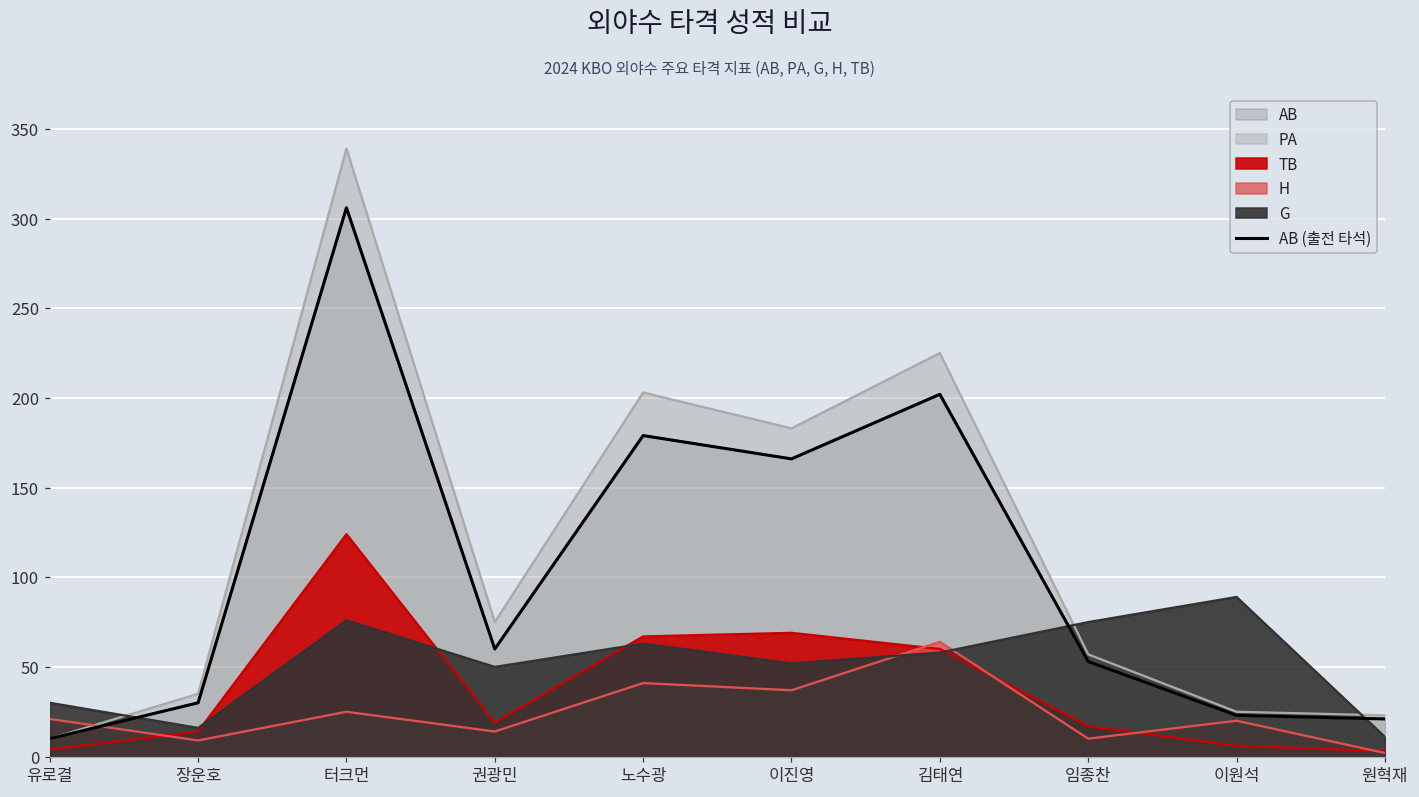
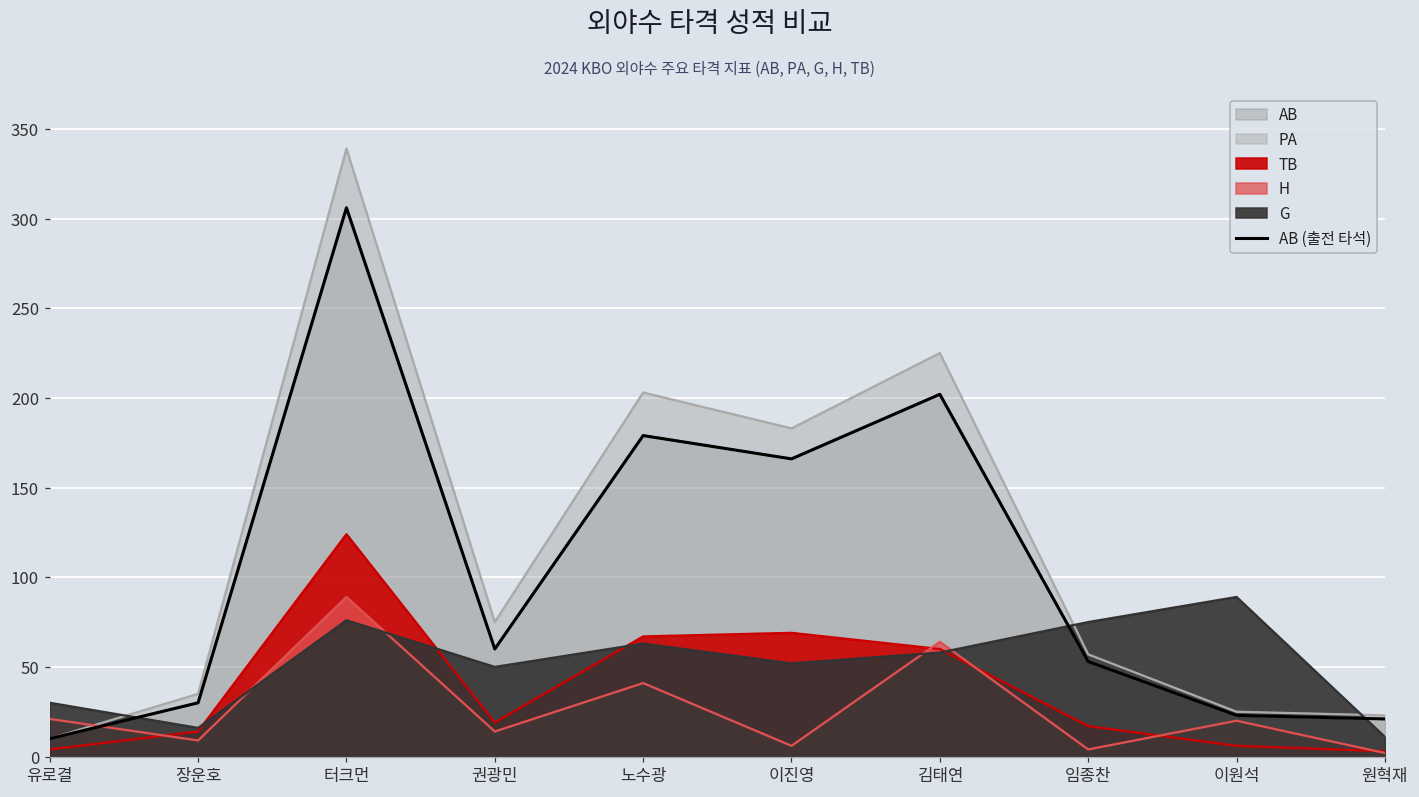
H, 터크먼: 25 -> 89
H, 이진영: 37 -> 6
H, 임종찬: 10 -> 4
